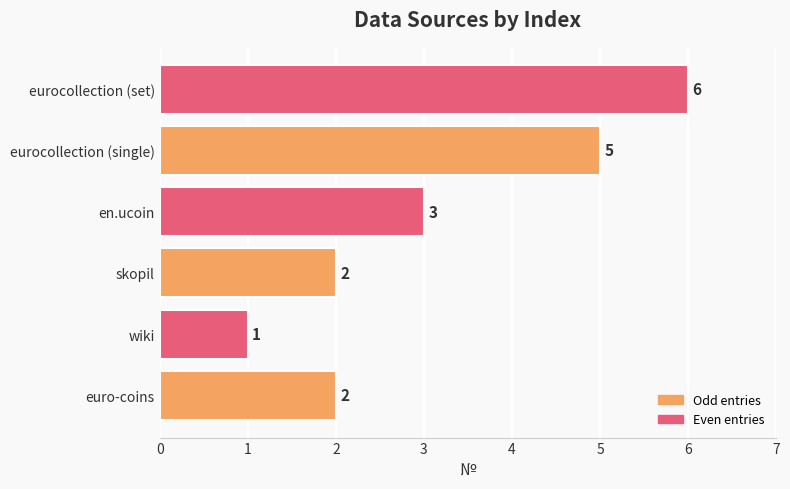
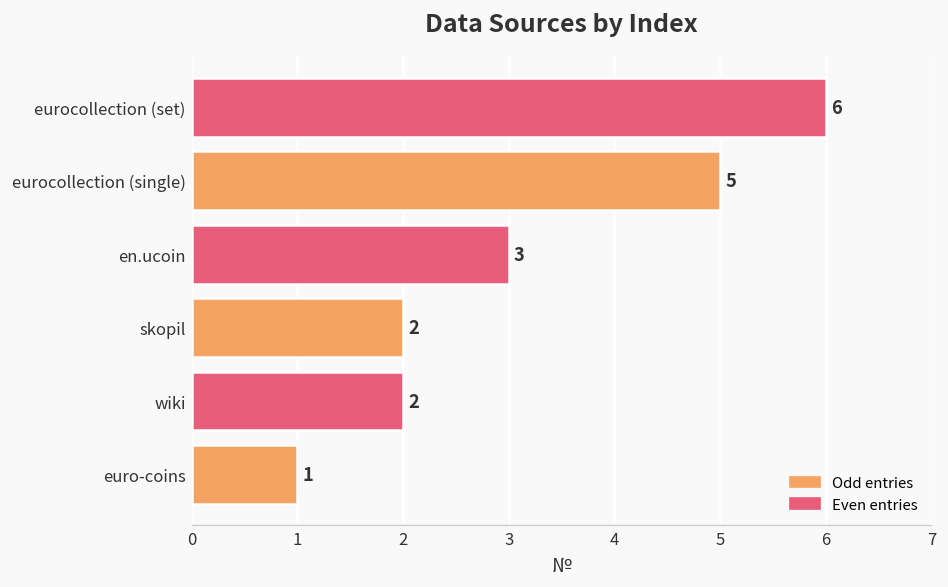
wiki: 1 -> 2
euro-coins: 2 -> 1
